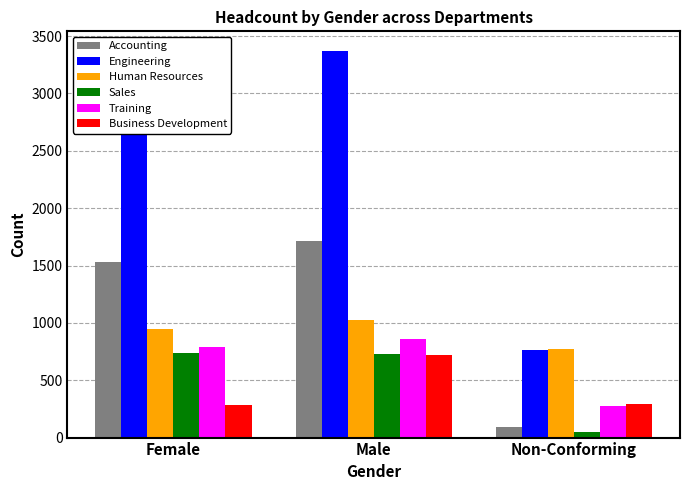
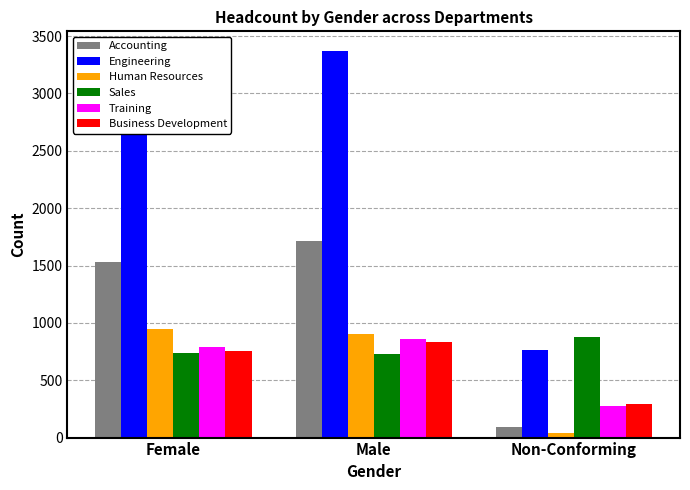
Business Development, Female: 290 -> 760
Human Resources, Male: 1020 -> 900
Business Development, Male: 720 -> 840
Human Resources, Non-Conforming: 780 -> 40
Sales, Non-Conforming: 50 -> 880
